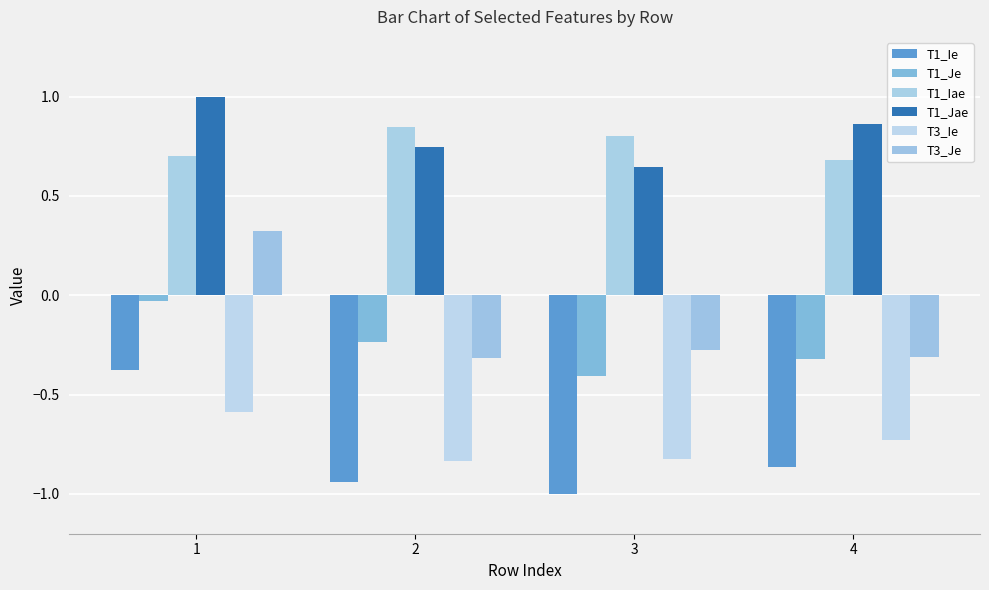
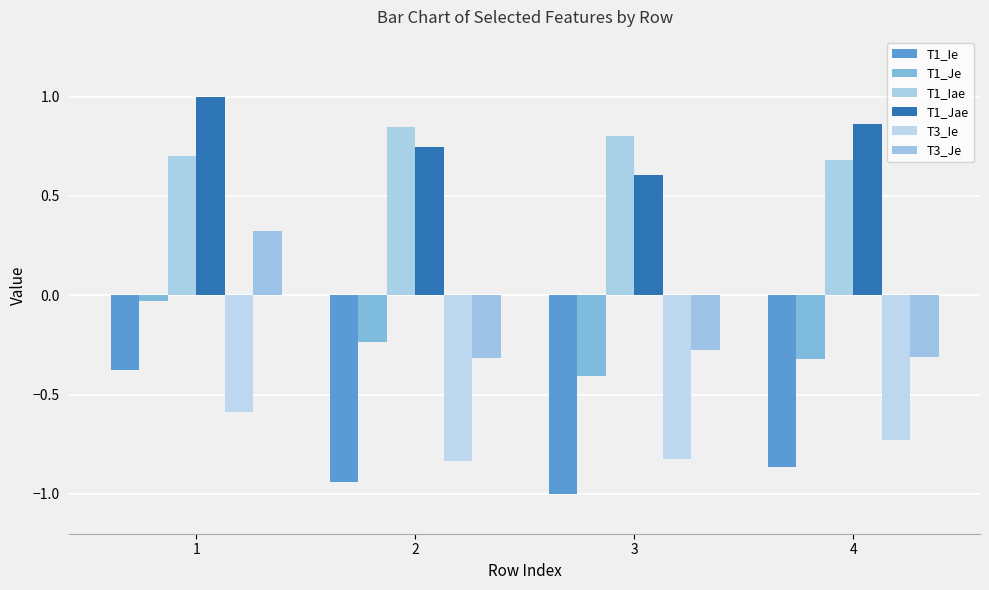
T1_Jae, 3: 0.65 -> 0.60
